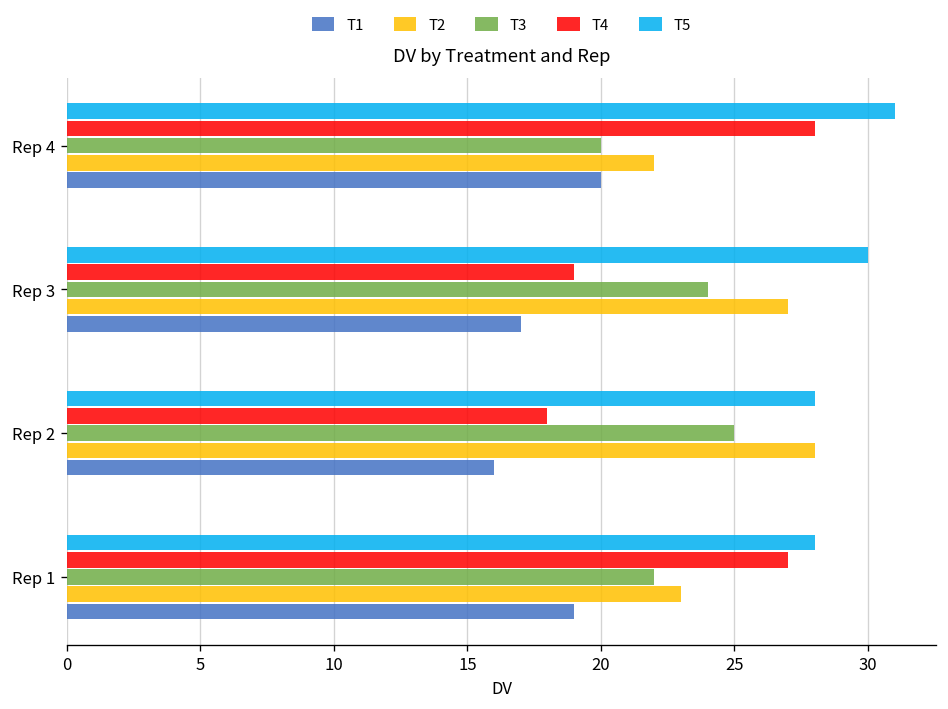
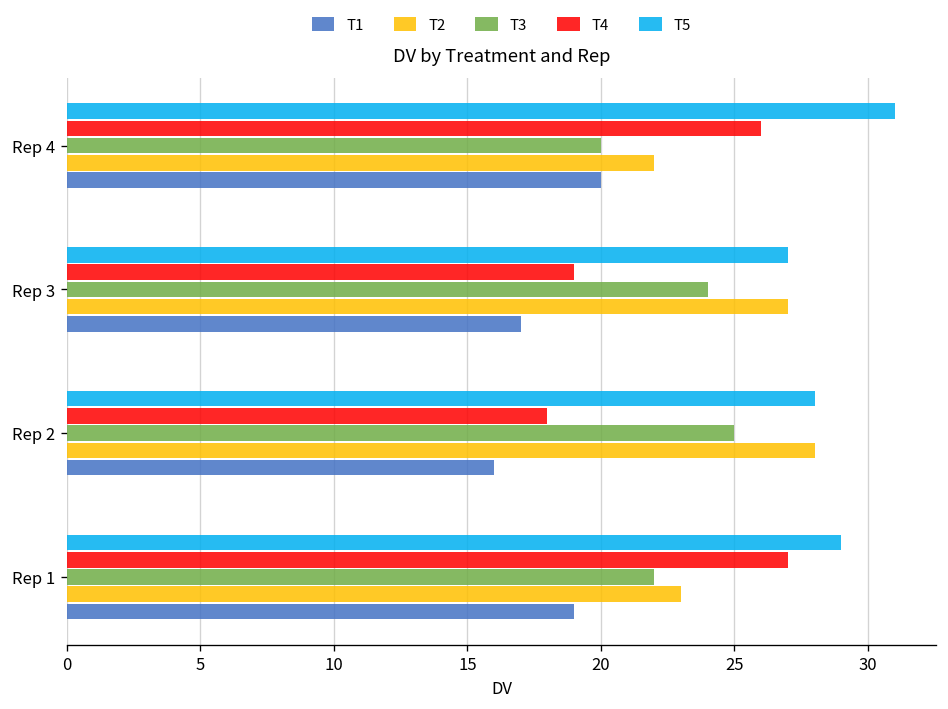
T4, Rep 4: 28 -> 26
T5, Rep 3: 30 -> 27
T5, Rep 1: 28 -> 29
